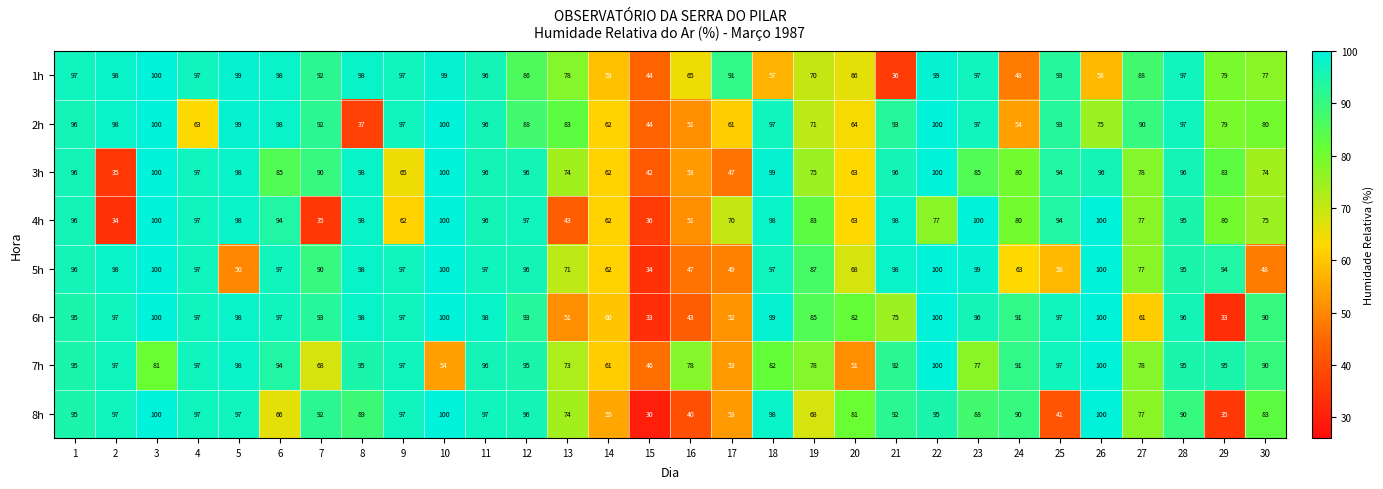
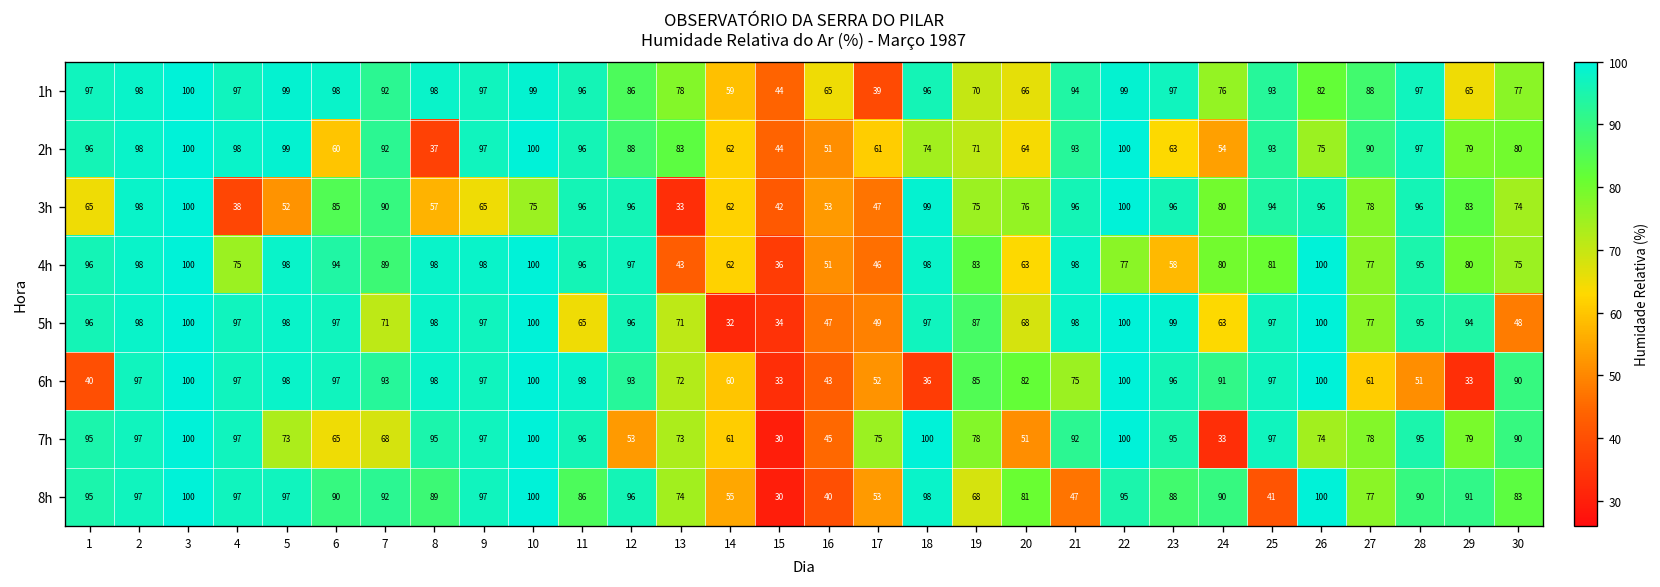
1h, 17: 91 -> 39
1h, 18: 57 -> 96
1h, 21: 36 -> 94
1h, 24: 48 -> 76
1h, 26: 58 -> 82
1h, 29: 79 -> 65
2h, 4: 63 -> 98
2h, 6: 98 -> 60
2h, 18: 97 -> 74
2h, 23: 97 -> 63
3h, 1: 96 -> 65
3h, 2: 35 -> 98
3h, 4: 97 -> 38
3h, 5: 98 -> 52
3h, 8: 98 -> 57
3h, 10: 100 -> 75
3h, 13: 74 -> 33
3h, 20: 63 -> 76
3h, 23: 85 -> 96
4h, 2: 34 -> 98
4h, 4: 97 -> 75
4h, 7: 35 -> 89
4h, 9: 62 -> 98
4h, 17: 70 -> 46
4h, 23: 100 -> 58
4h, 25: 94 -> 81
5h, 5: 50 -> 98
5h, 7: 90 -> 71
5h, 11: 97 -> 65
5h, 14: 62 -> 32
5h, 25: 58 -> 97
6h, 1: 95 -> 40
6h, 13: 51 -> 72
6h, 18: 99 -> 36
6h, 28: 96 -> 51
7h, 3: 81 -> 100
7h, 5: 98 -> 73
7h, 6: 94 -> 65
7h, 10: 54 -> 100
7h, 12: 95 -> 53
7h, 15: 46 -> 30
7h, 16: 78 -> 45
7h, 17: 53 -> 75
7h, 18: 82 -> 100
7h, 23: 77 -> 95
7h, 24: 91 -> 33
7h, 26: 100 -> 74
7h, 29: 95 -> 79
8h, 6: 66 -> 90
8h, 11: 97 -> 86
8h, 21: 92 -> 47
8h, 29: 35 -> 91
